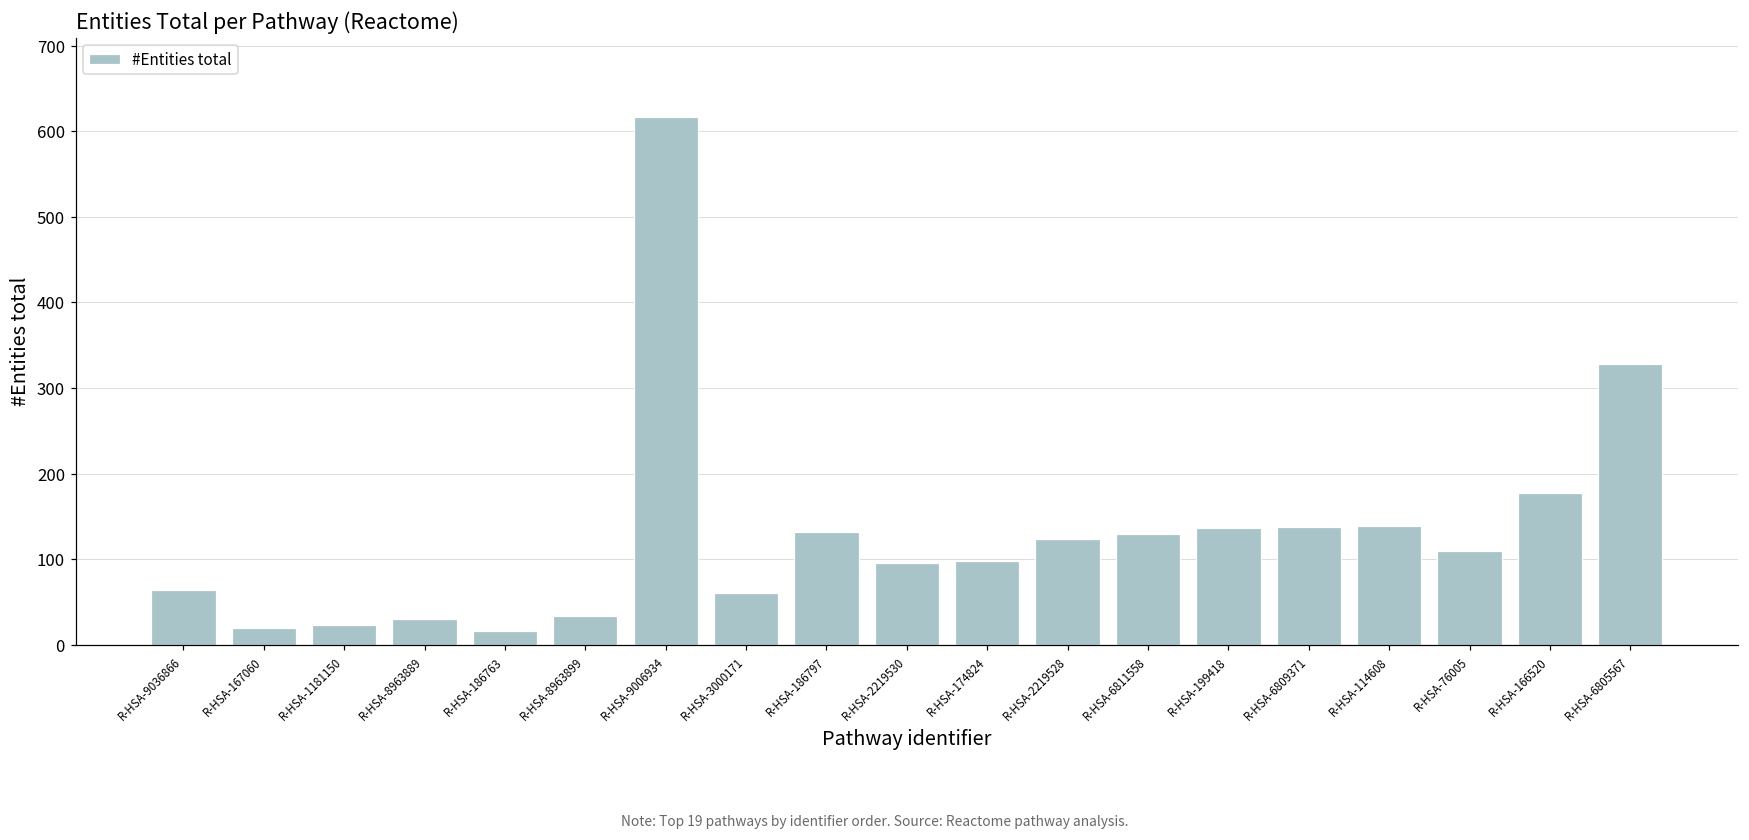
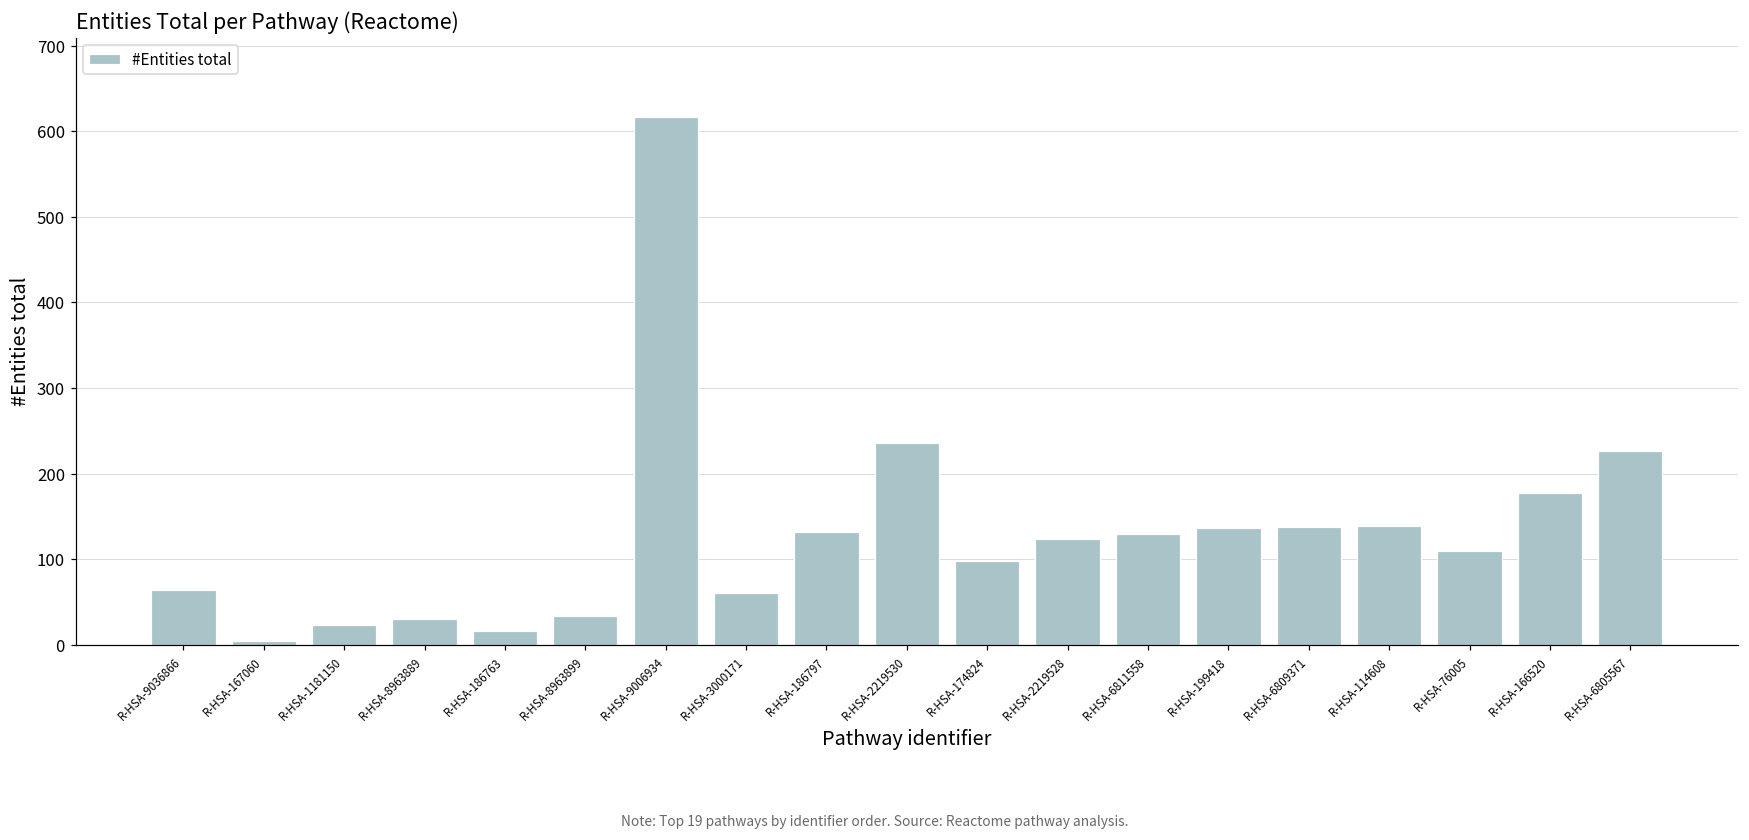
R-HSA-167060: 20 -> 10
R-HSA-2219530: 100 -> 240
R-HSA-6805567: 330 -> 230
